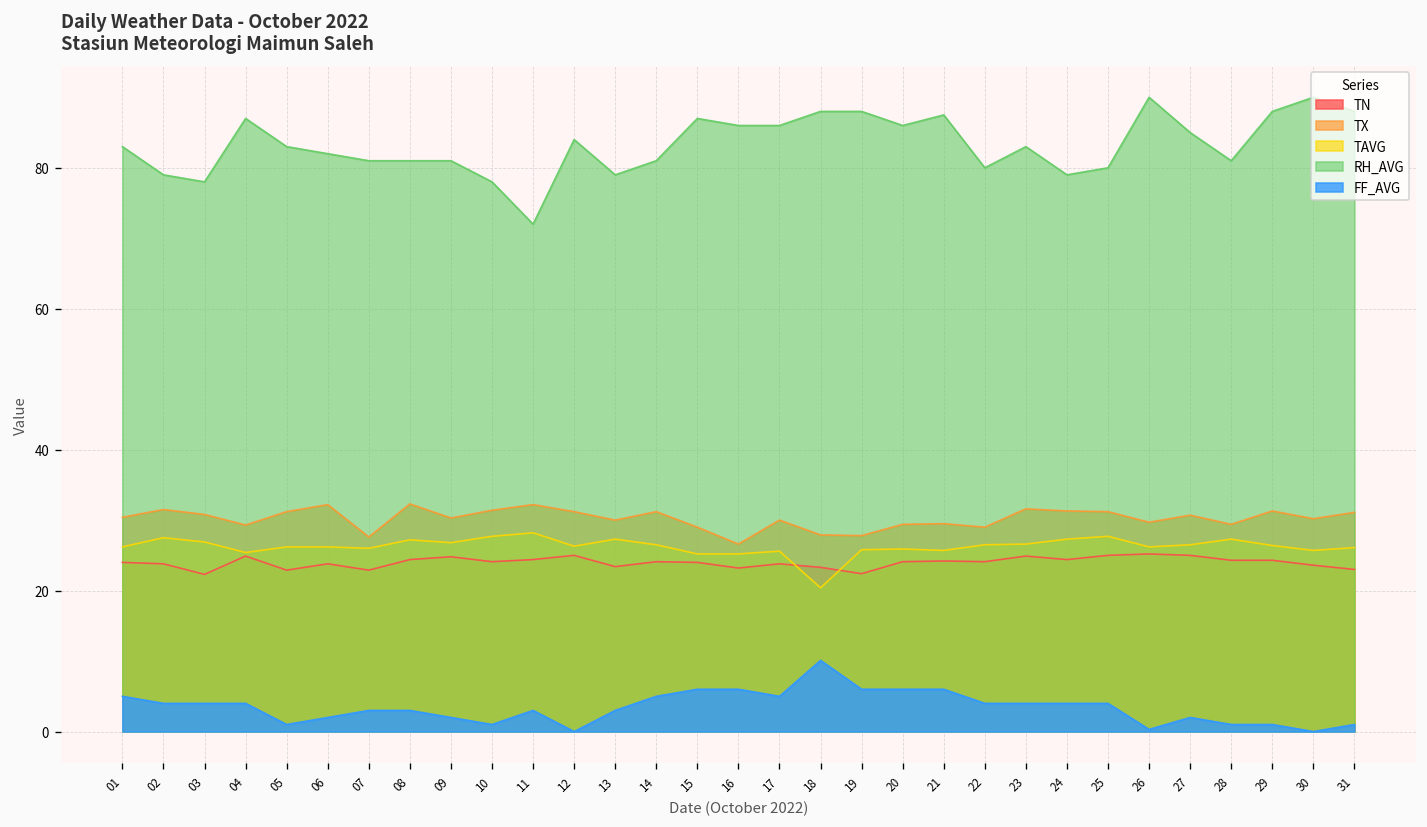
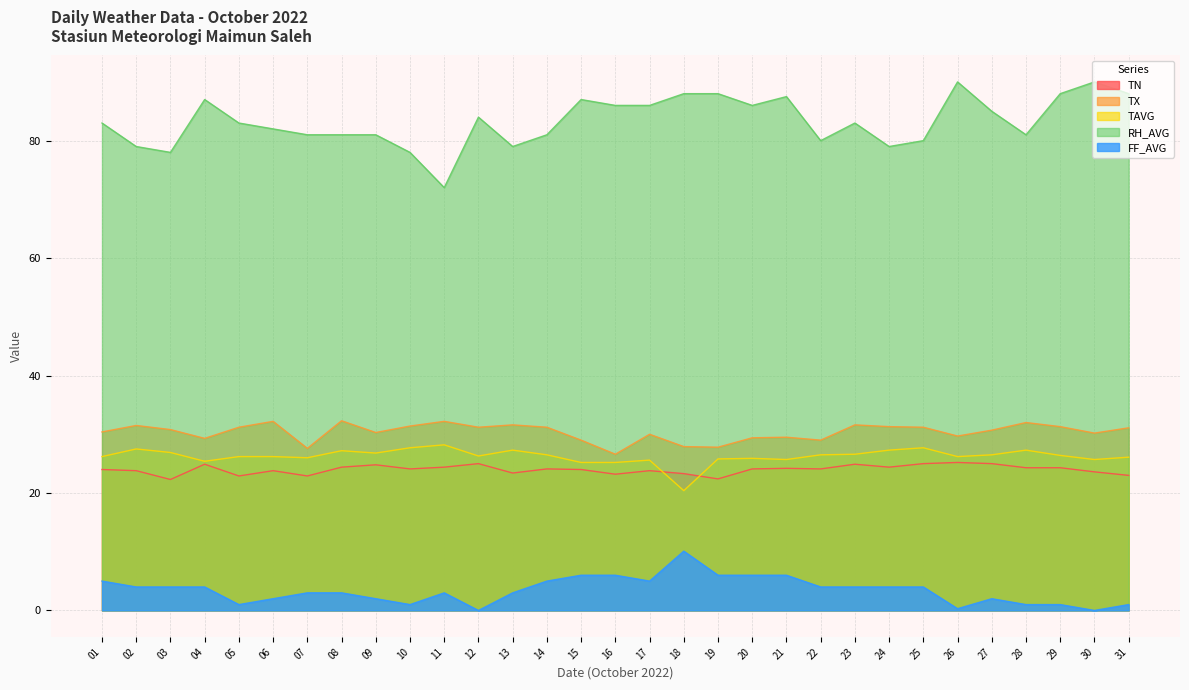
TX, 13: 30 -> 32
TX, 28: 29 -> 32
